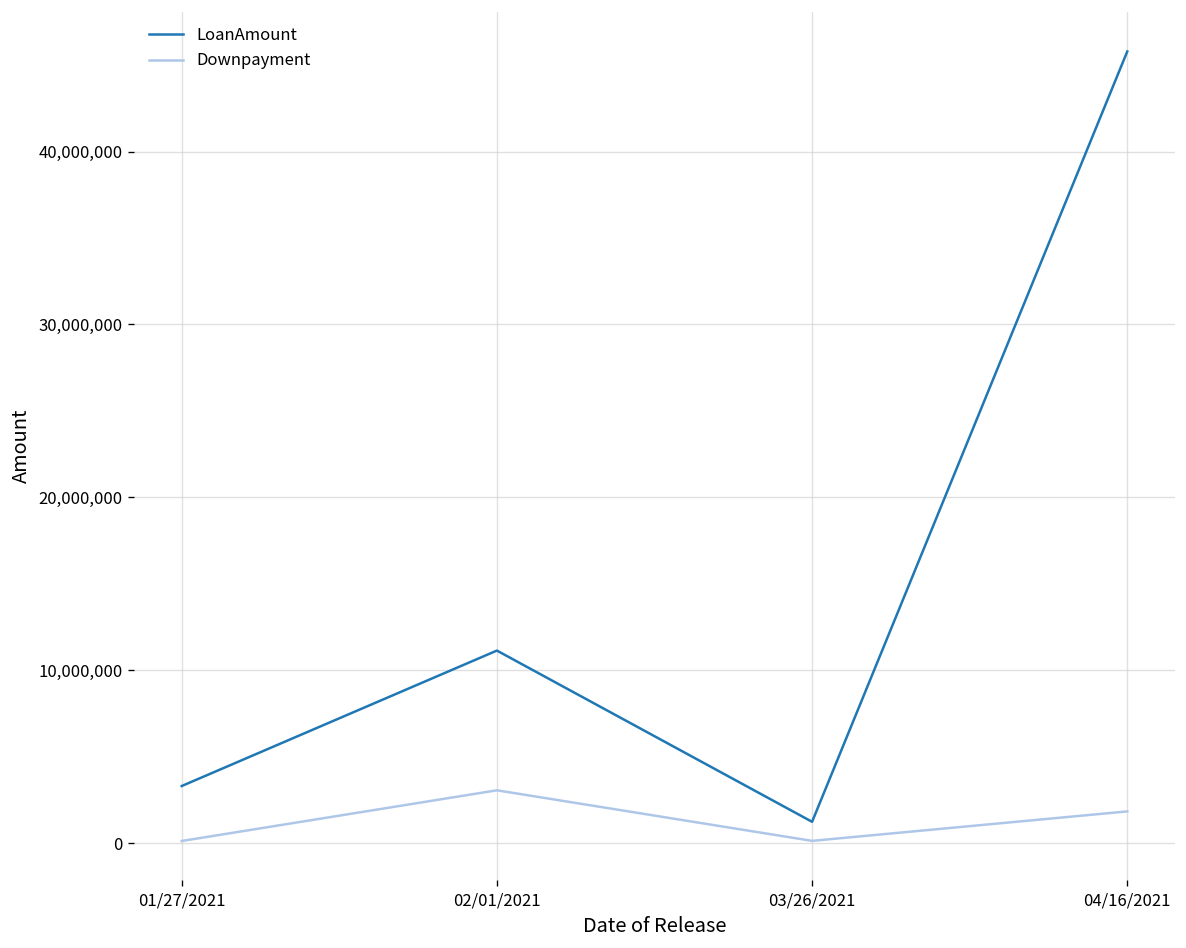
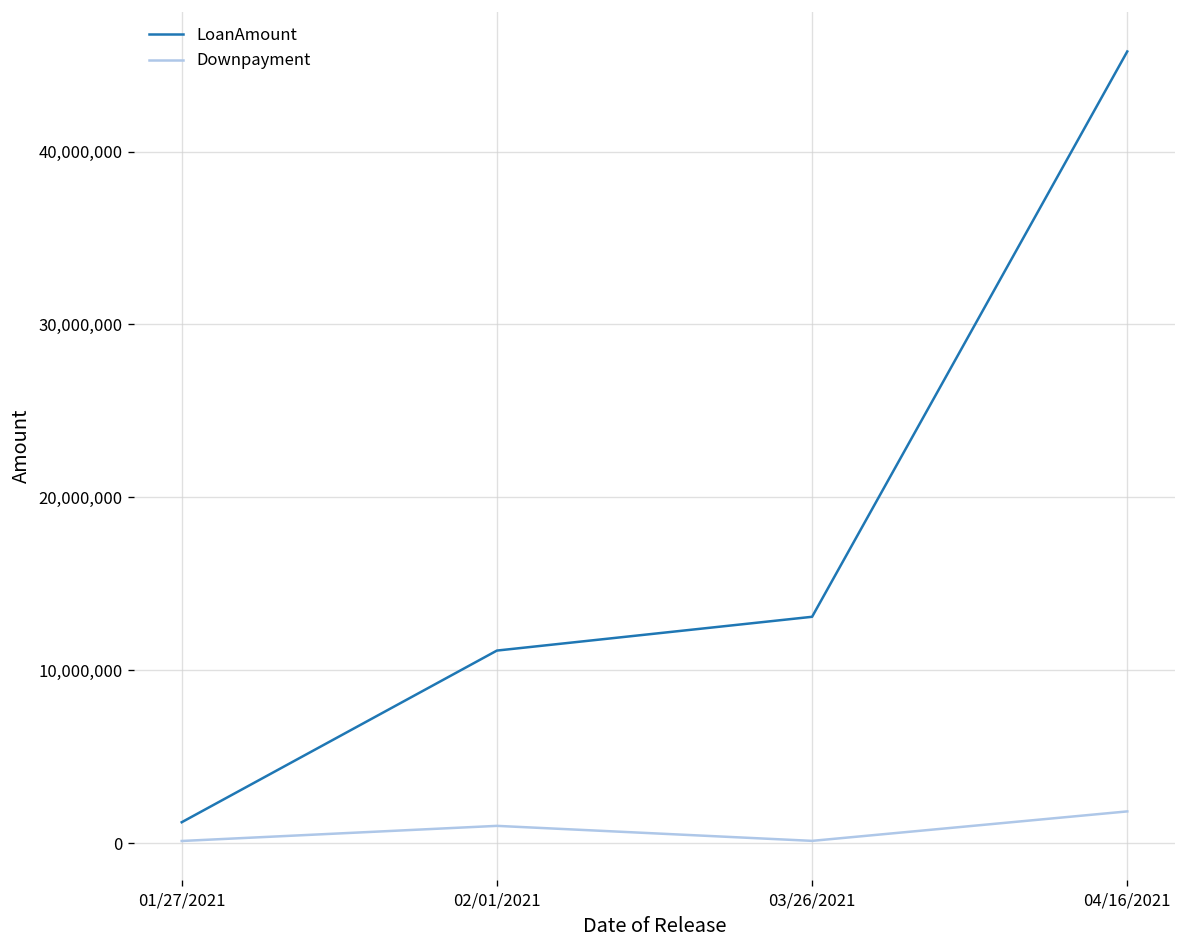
LoanAmount, 01/27/2021: 3,300,000 -> 1,200,000
Downpayment, 02/01/2021: 3,100,000 -> 1,000,000
LoanAmount, 03/26/2021: 1,200,000 -> 13,100,000
